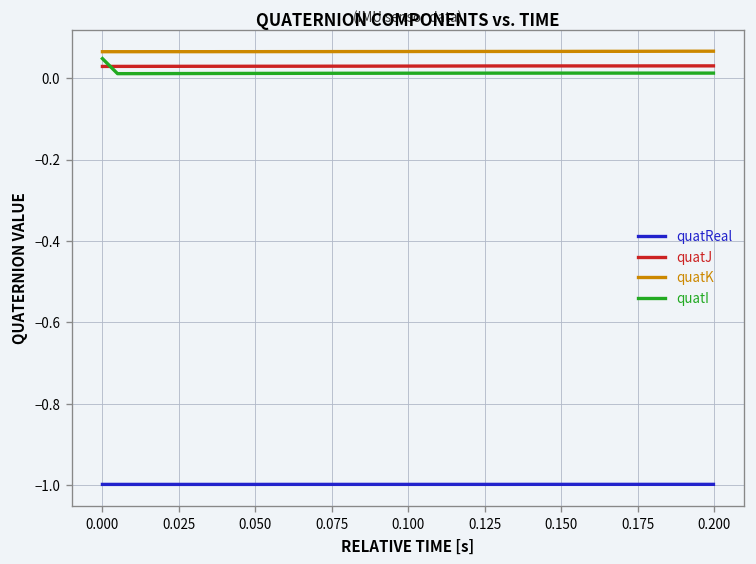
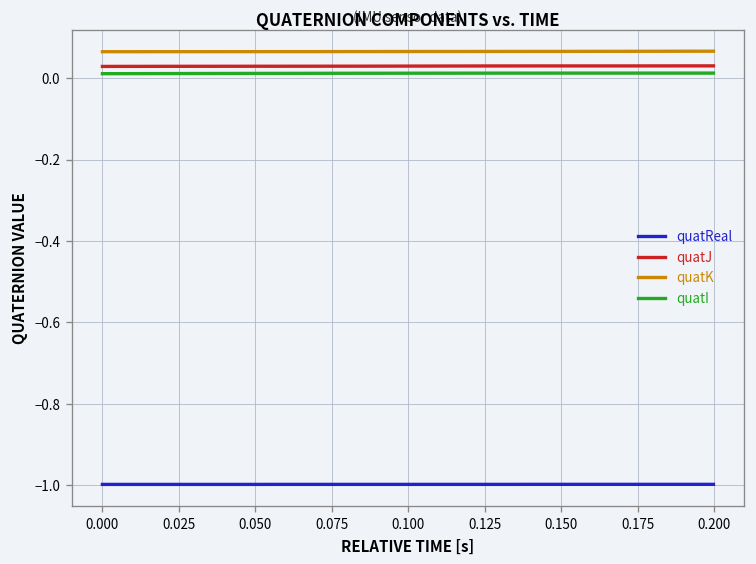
quatI, 0.000: 0.05 -> 0.01
